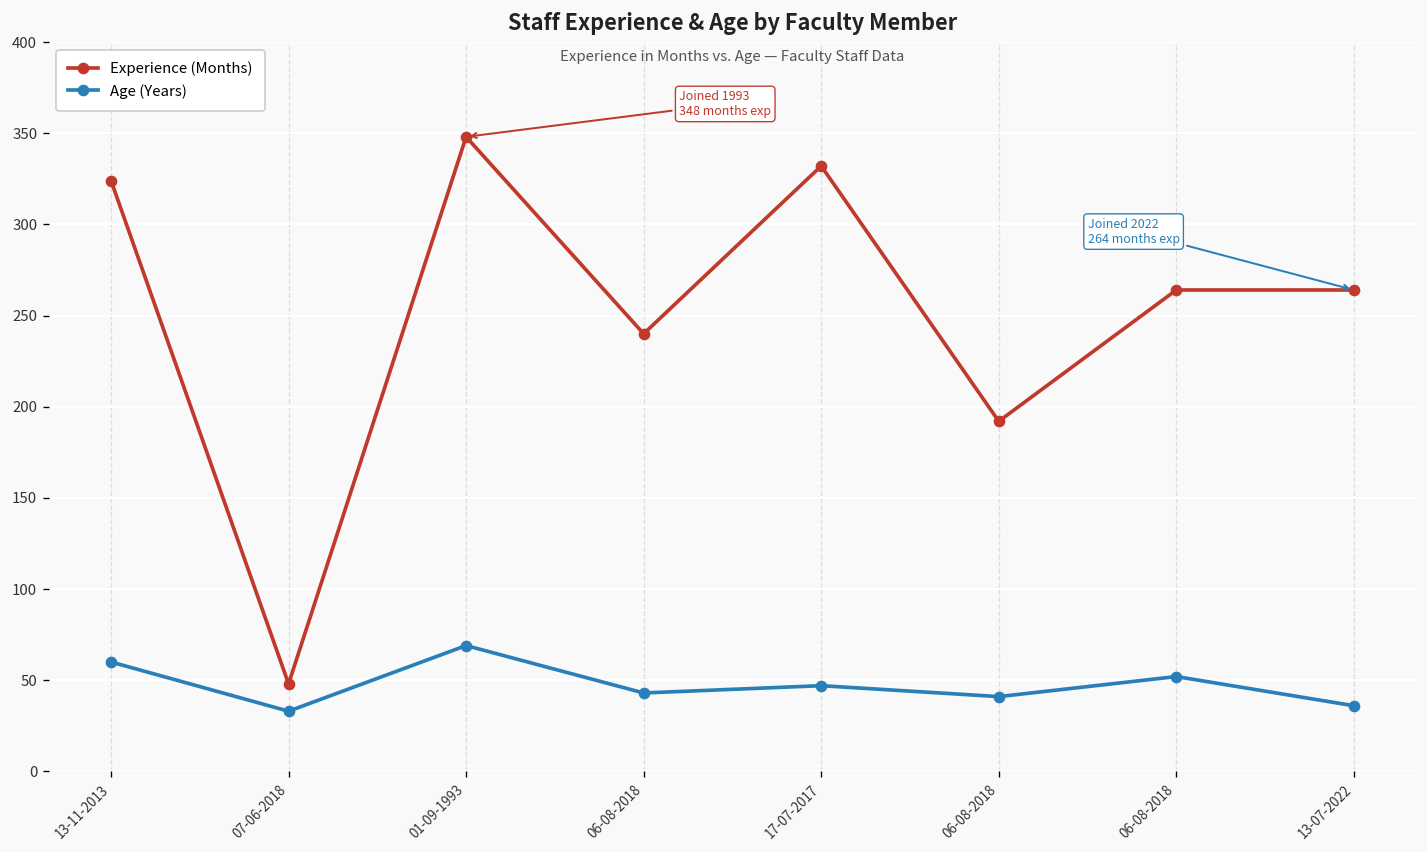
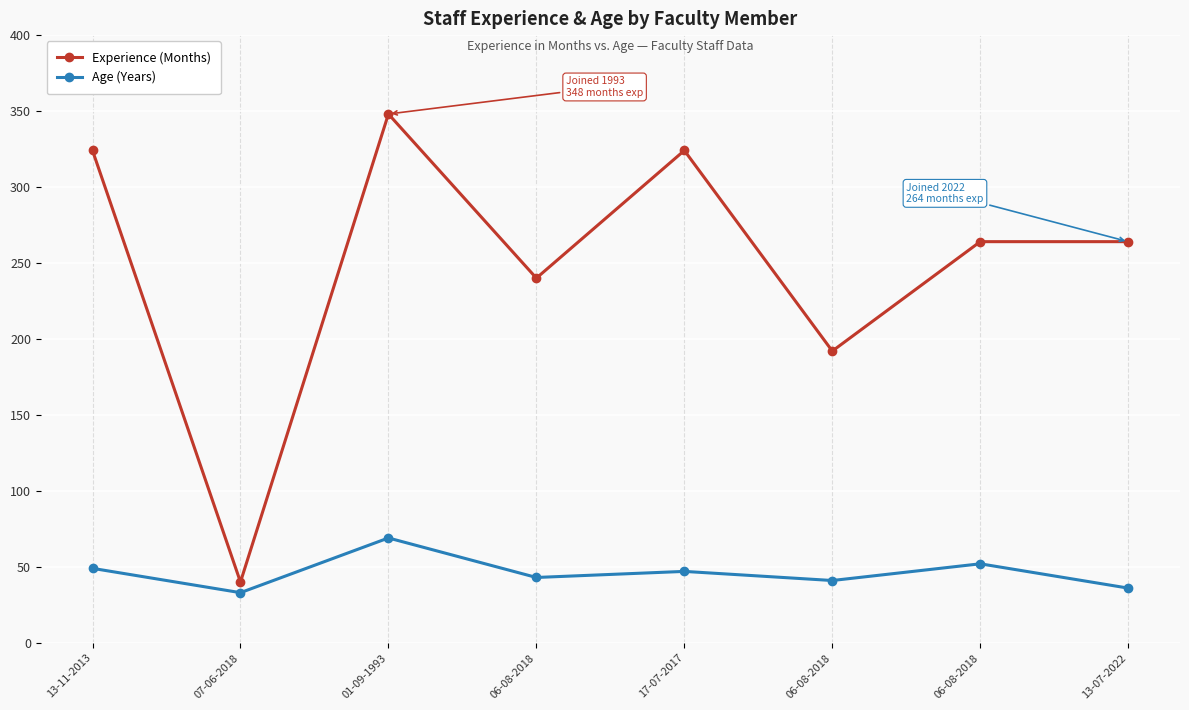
Age (Years), 13-11-2013: 60 -> 49
Experience (Months), 07-06-2018: 48 -> 40
Experience (Months), 17-07-2017: 332 -> 324
